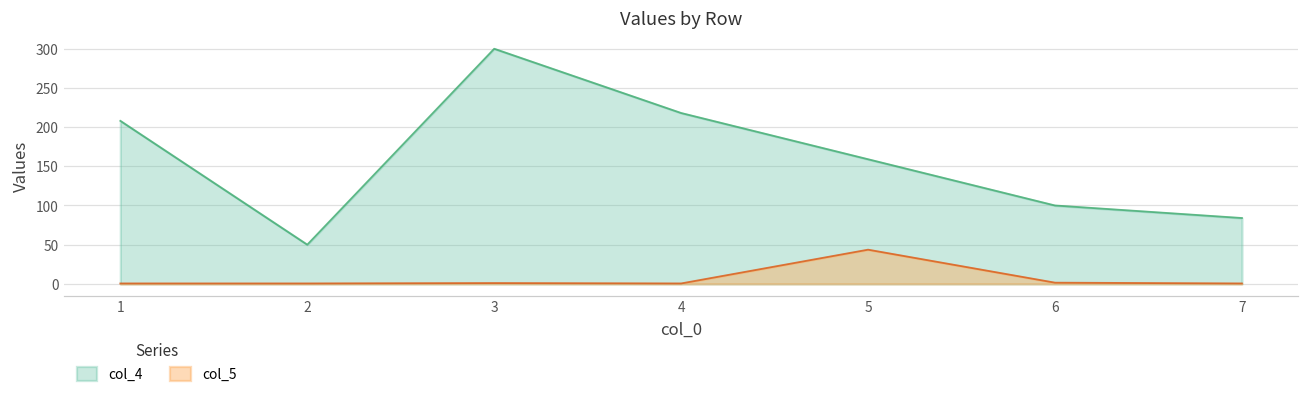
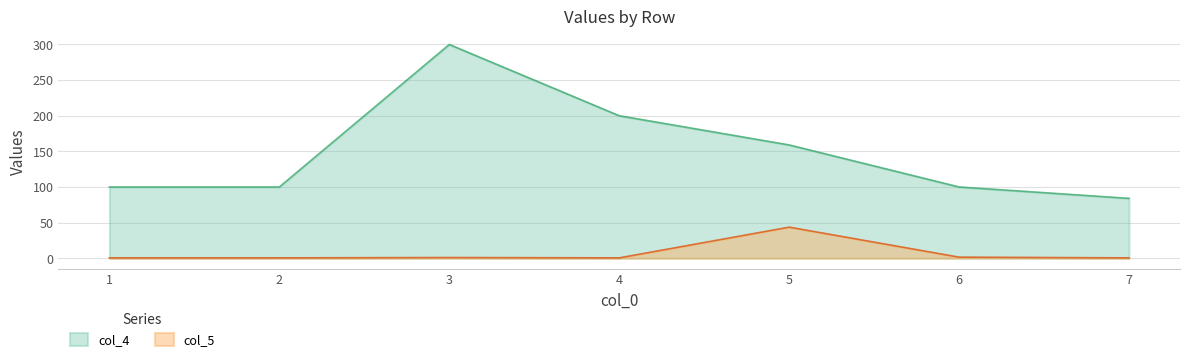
col_4, 1: 210 -> 100
col_4, 2: 50 -> 100
col_4, 4: 220 -> 200
